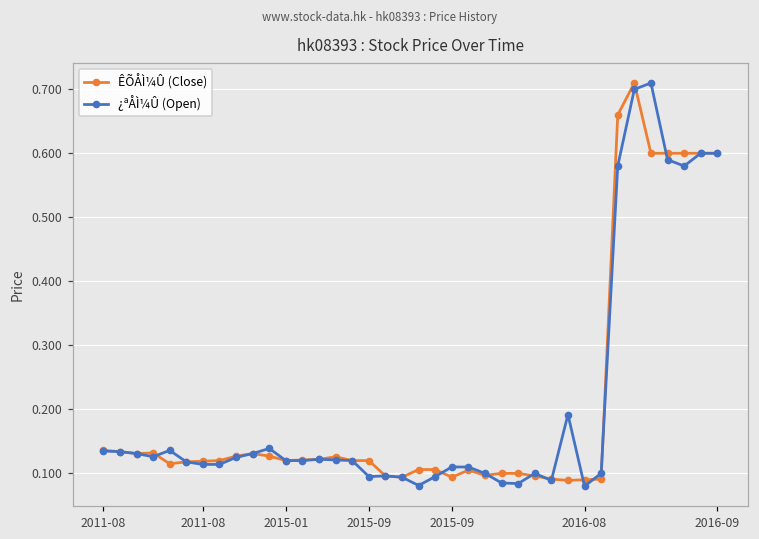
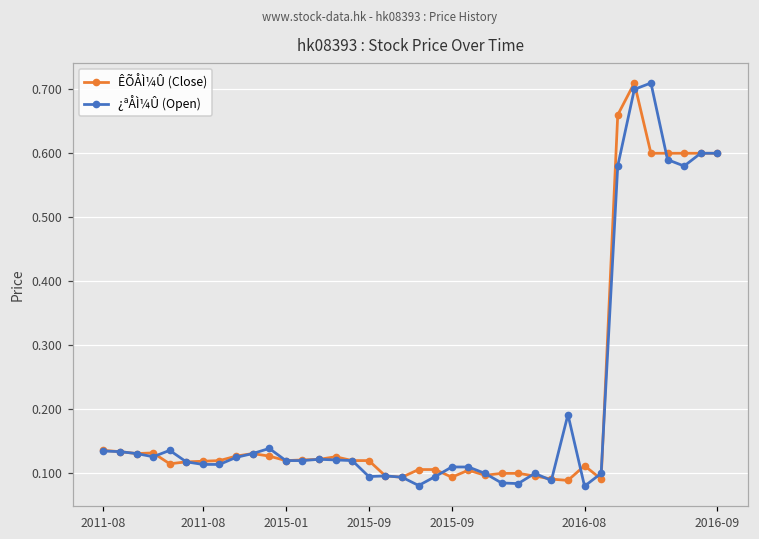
ÊÕÅÌ¼Û (Close), 2016-08: 0.09 -> 0.11
